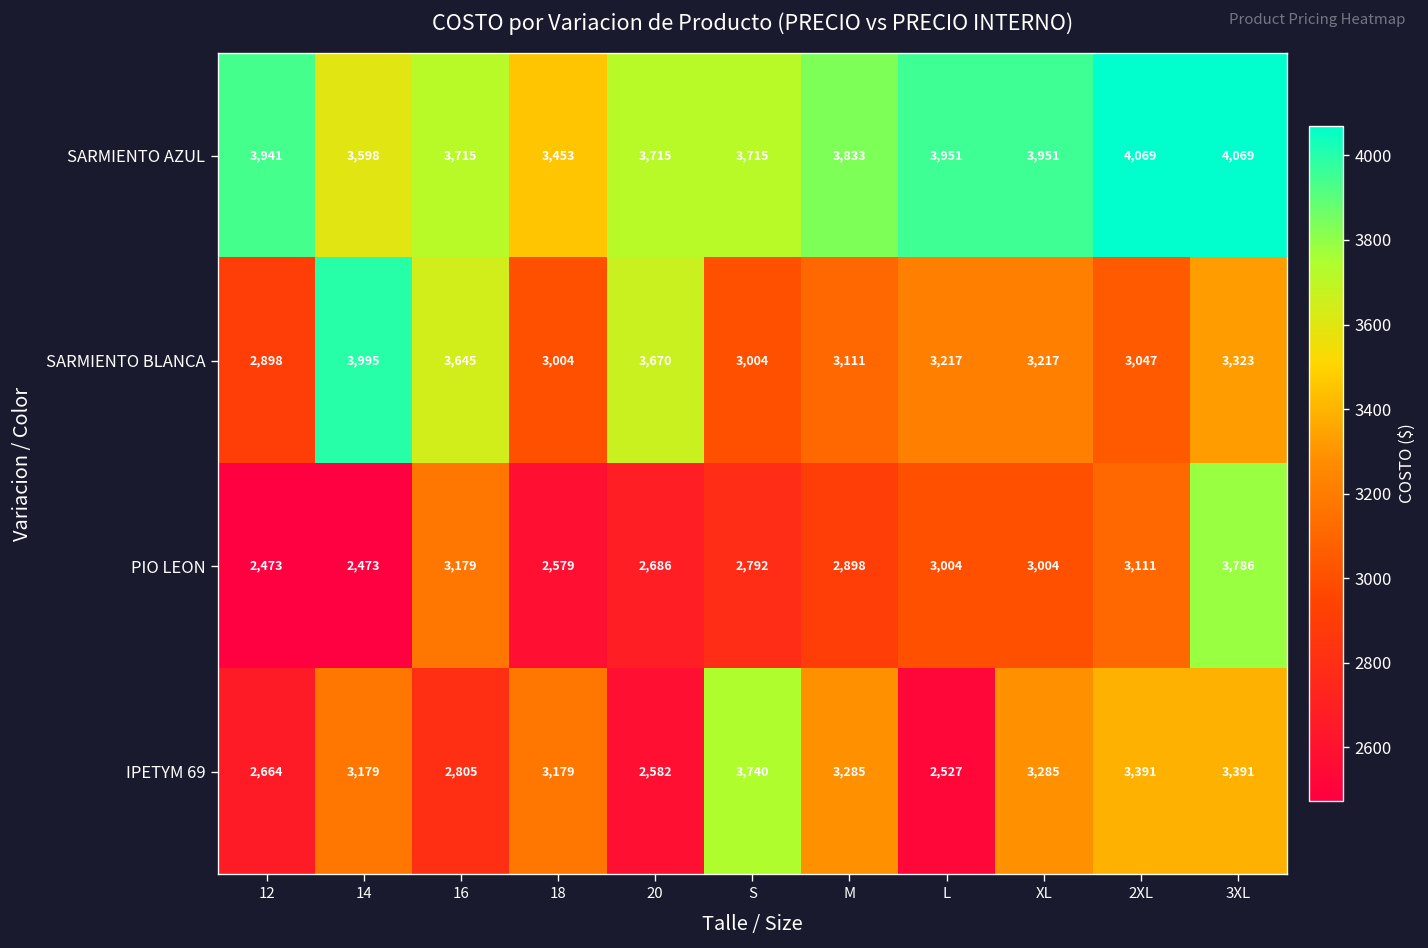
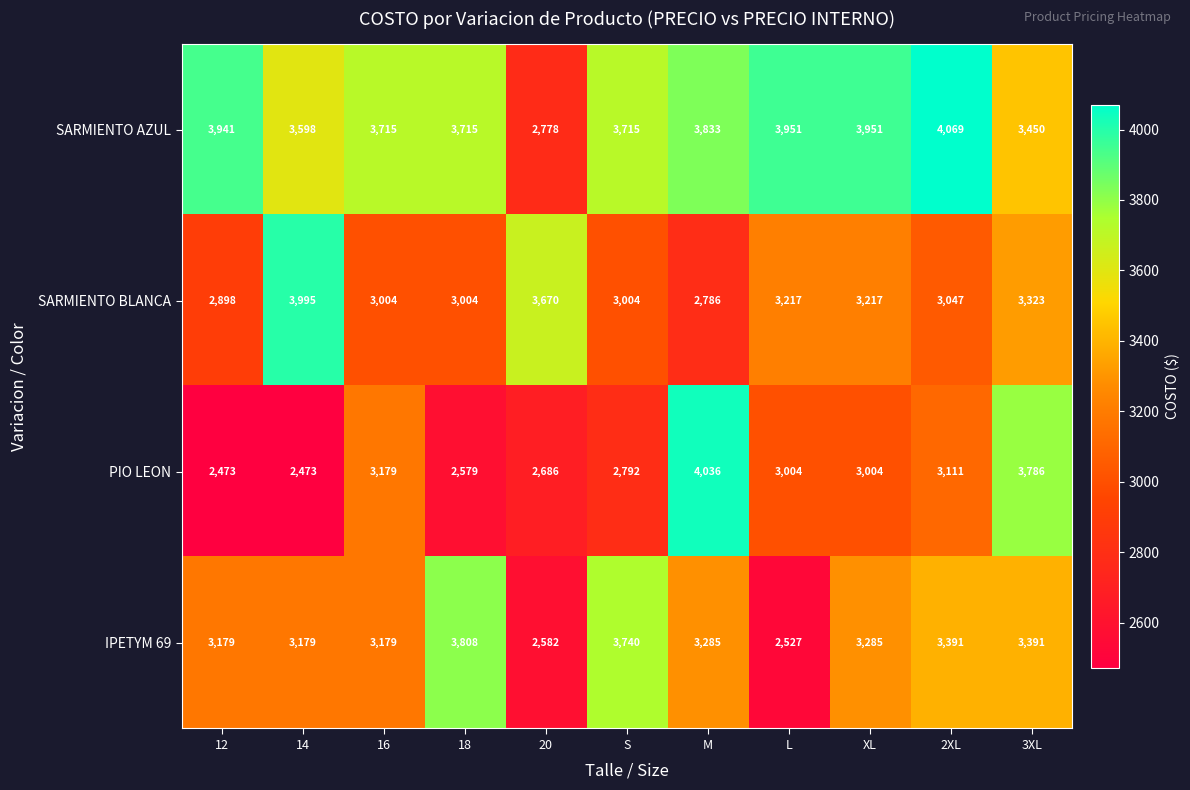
SARMIENTO AZUL, 18: 3,453 -> 3,715
SARMIENTO AZUL, 20: 3,715 -> 2,778
SARMIENTO AZUL, 3XL: 4,069 -> 3,450
SARMIENTO BLANCA, 16: 3,645 -> 3,004
SARMIENTO BLANCA, M: 3,111 -> 2,786
PIO LEON, M: 2,898 -> 4,036
IPETYM 69, 12: 2,664 -> 3,179
IPETYM 69, 16: 2,805 -> 3,179
IPETYM 69, 18: 3,179 -> 3,808
